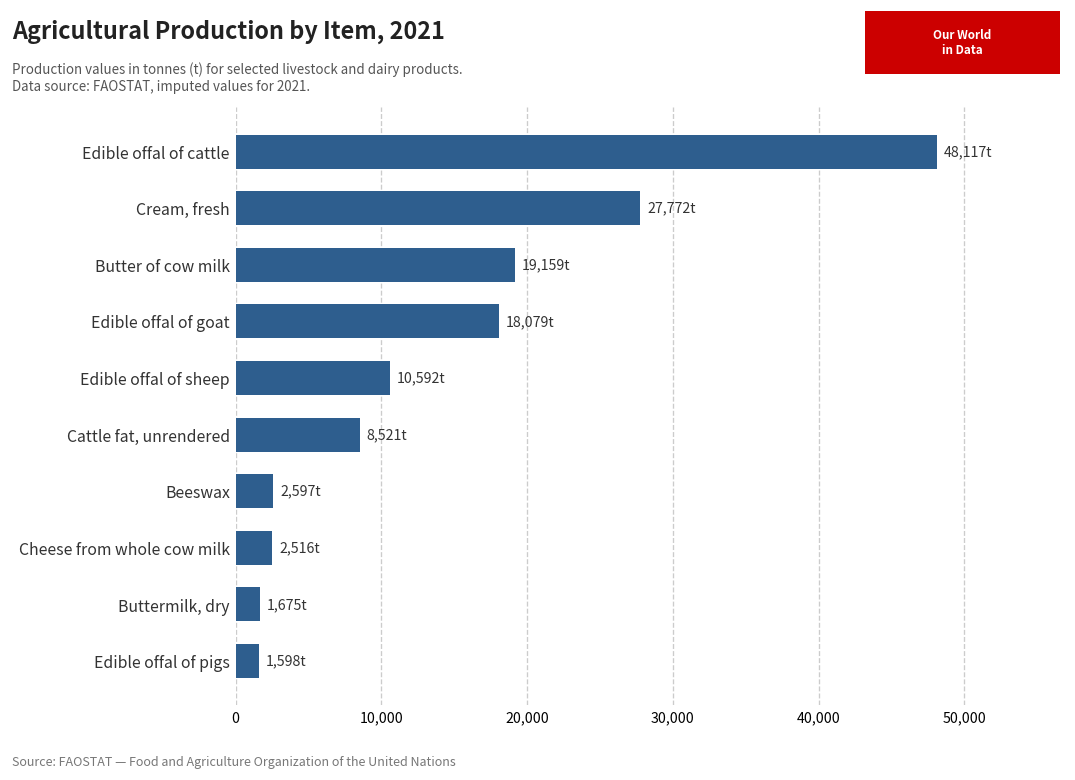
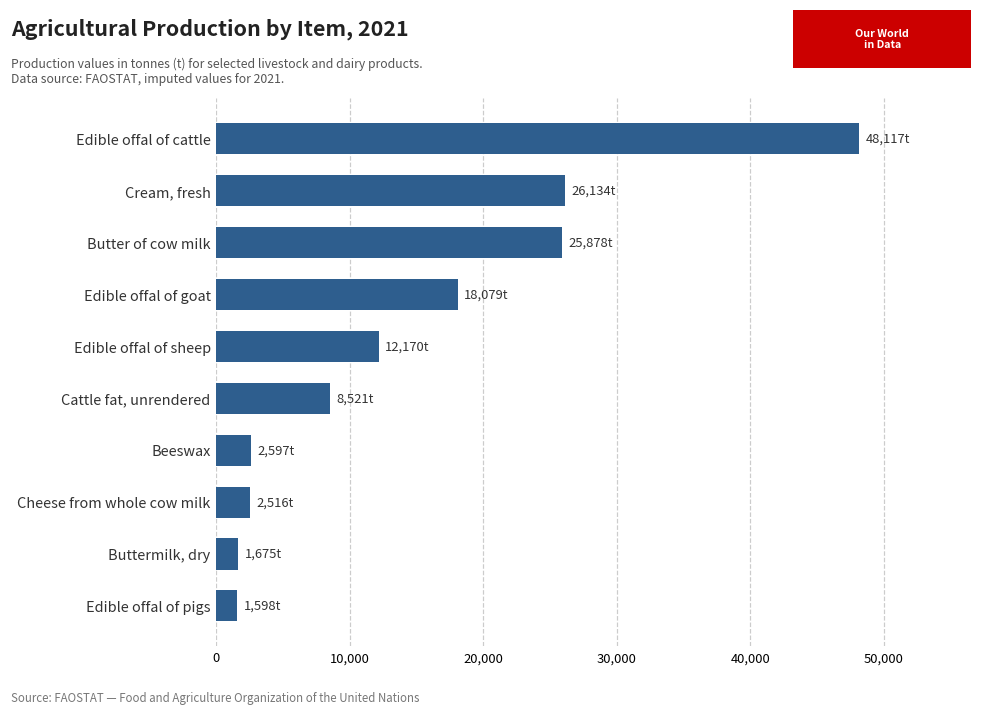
Cream, fresh: 27,772t -> 26,134t
Butter of cow milk: 19,159t -> 25,878t
Edible offal of sheep: 10,592t -> 12,170t
